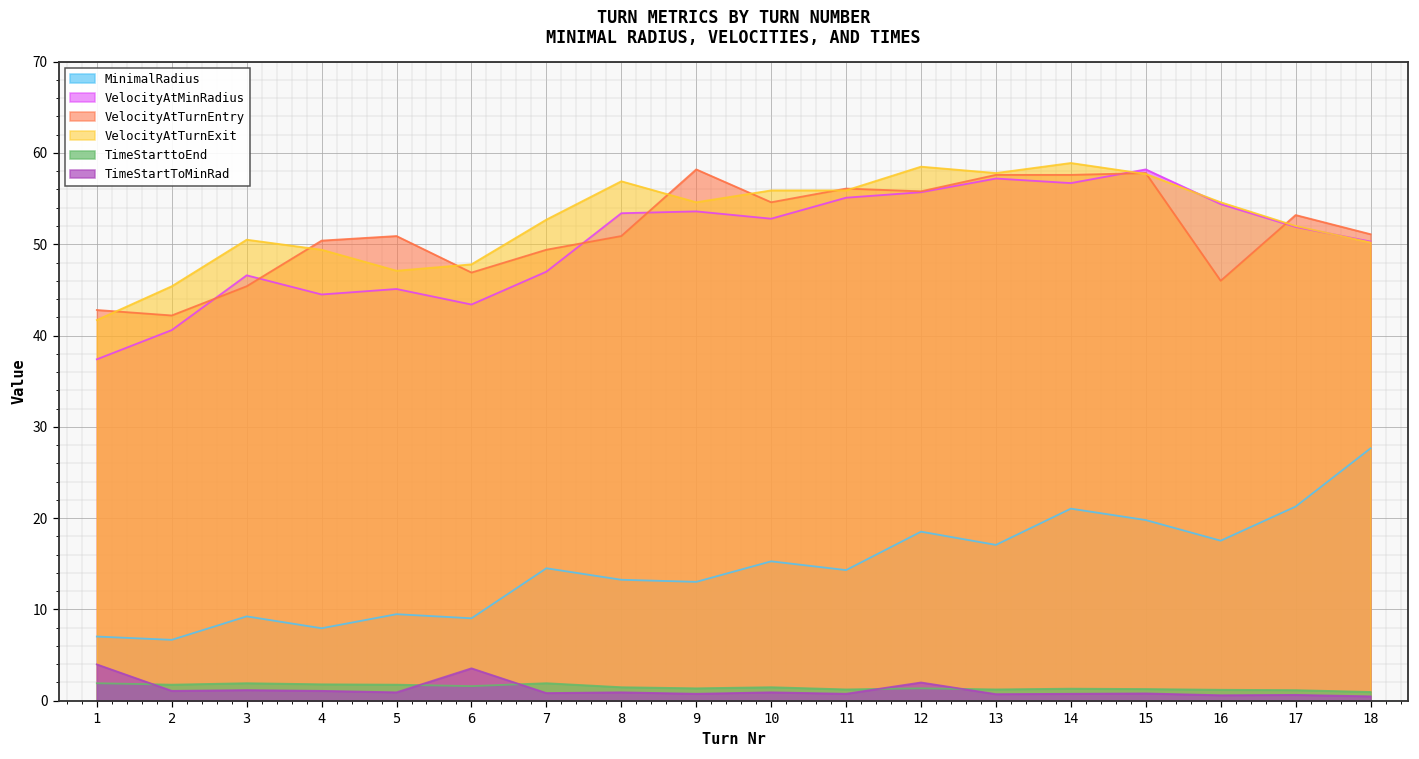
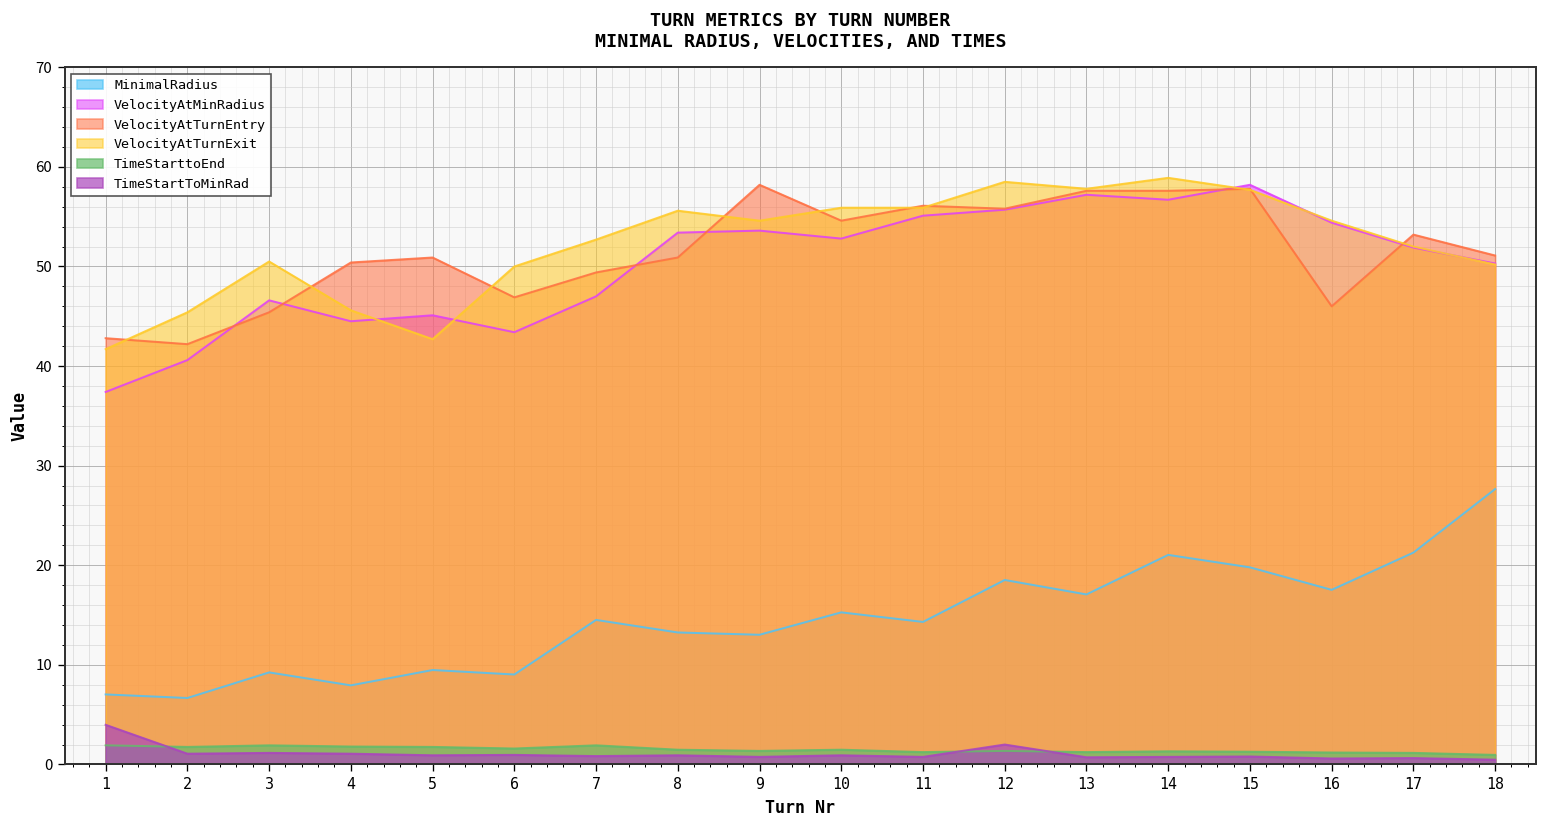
VelocityAtTurnExit, 4: 49 -> 46
VelocityAtTurnExit, 5: 47 -> 43
VelocityAtTurnExit, 6: 48 -> 50
TimeStartToMinRad, 6: 4 -> 1
VelocityAtTurnExit, 8: 57 -> 56
